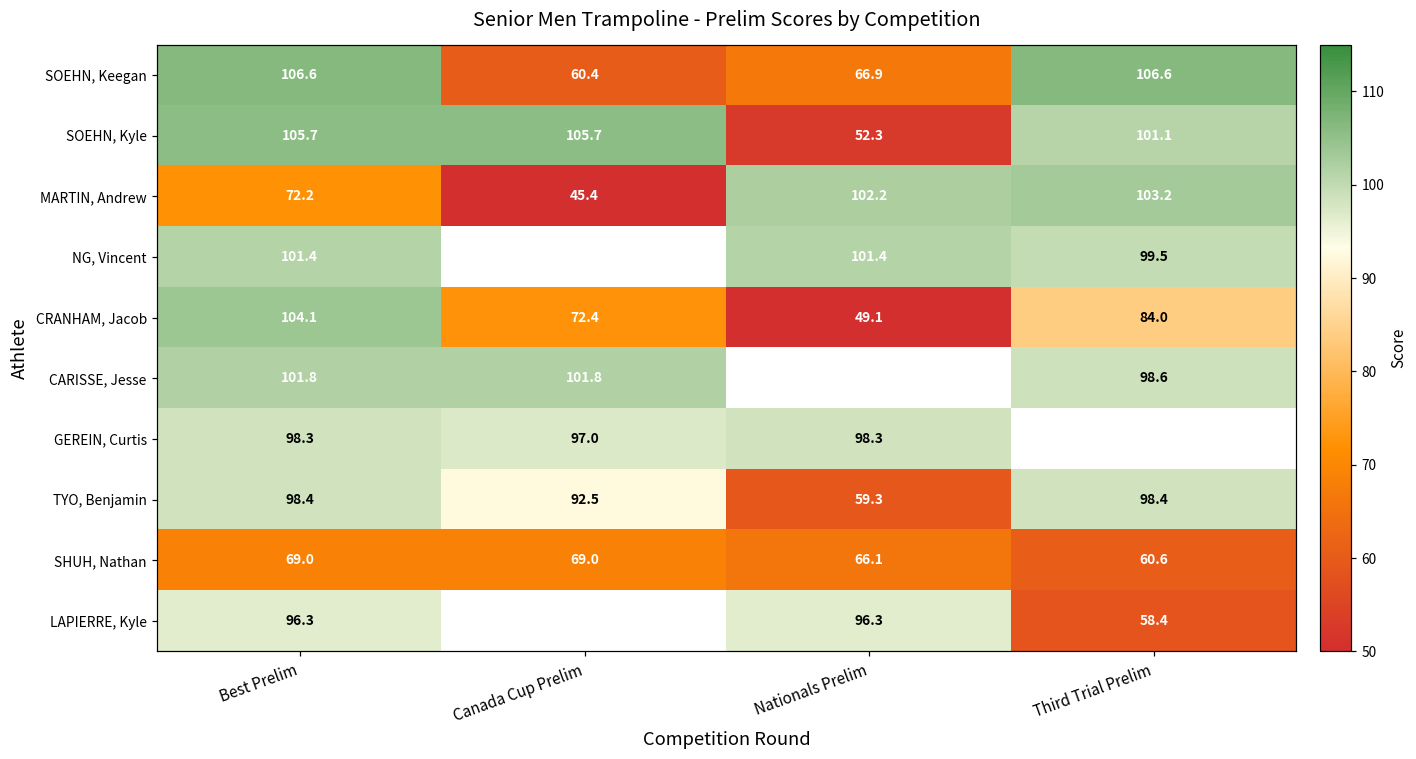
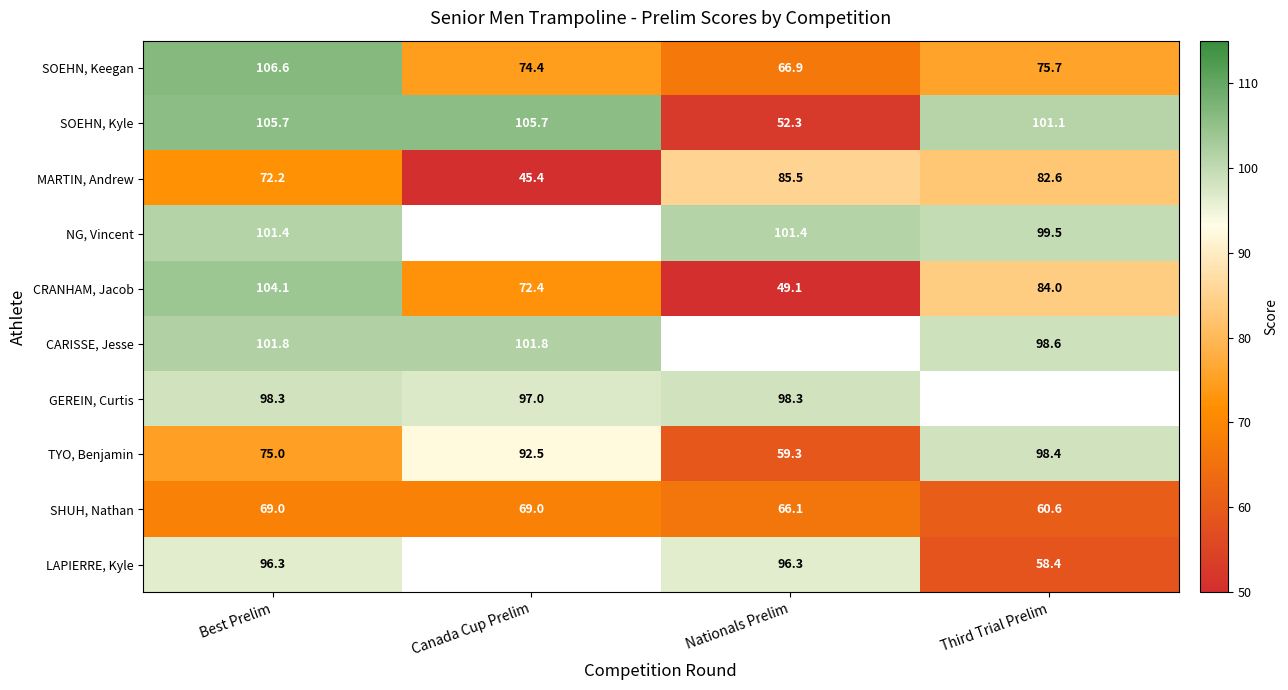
SOEHN, Keegan, Canada Cup Prelim: 60.4 -> 74.4
SOEHN, Keegan, Third Trial Prelim: 106.6 -> 75.7
MARTIN, Andrew, Nationals Prelim: 102.2 -> 85.5
MARTIN, Andrew, Third Trial Prelim: 103.2 -> 82.6
TYO, Benjamin, Best Prelim: 98.4 -> 75.0
